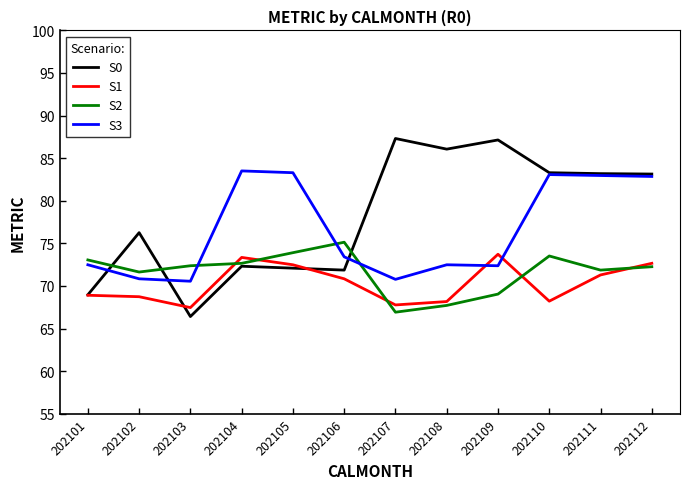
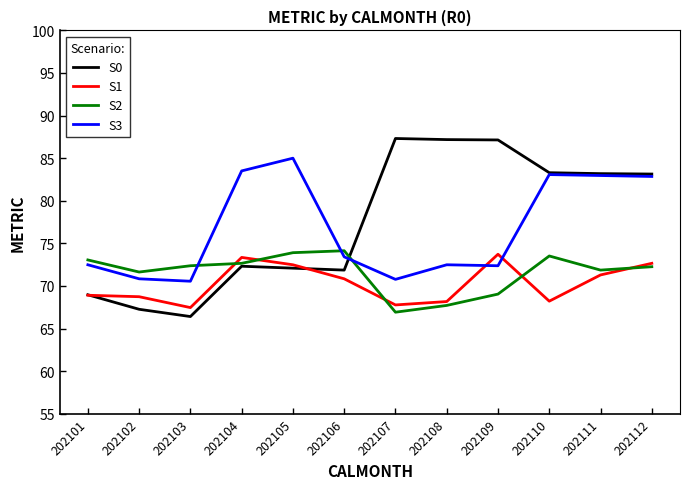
S0, 202102: 76 -> 67
S3, 202105: 83 -> 85
S2, 202106: 75 -> 74
S0, 202108: 86 -> 87
